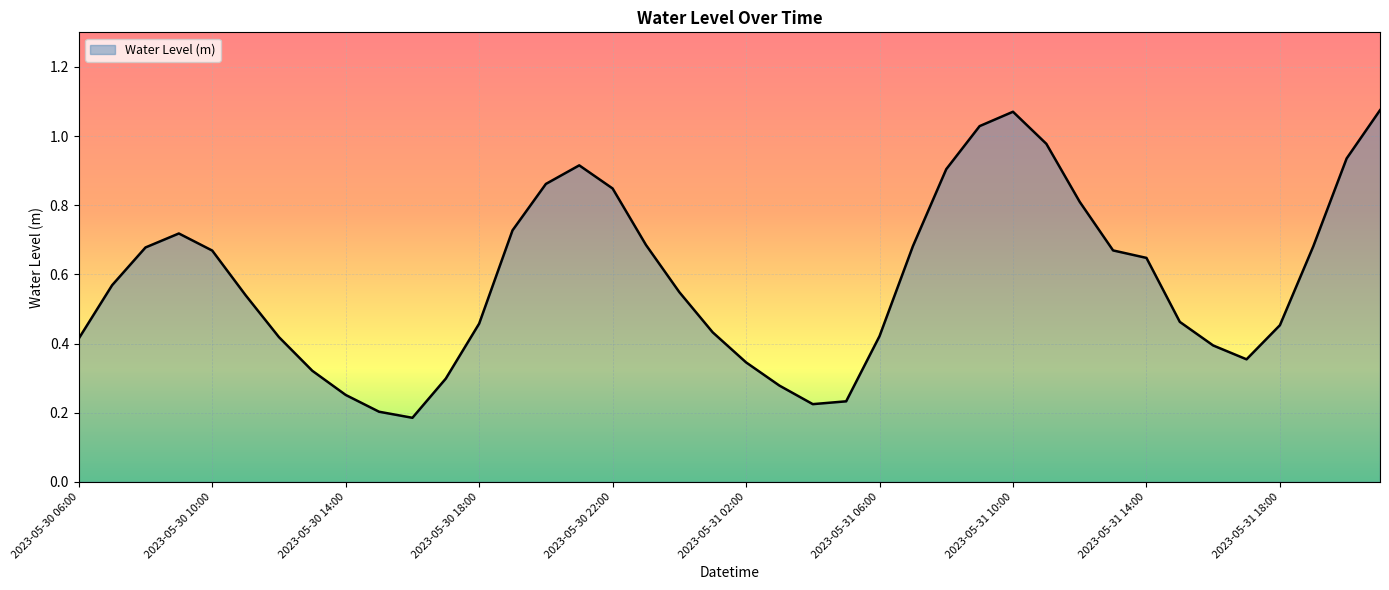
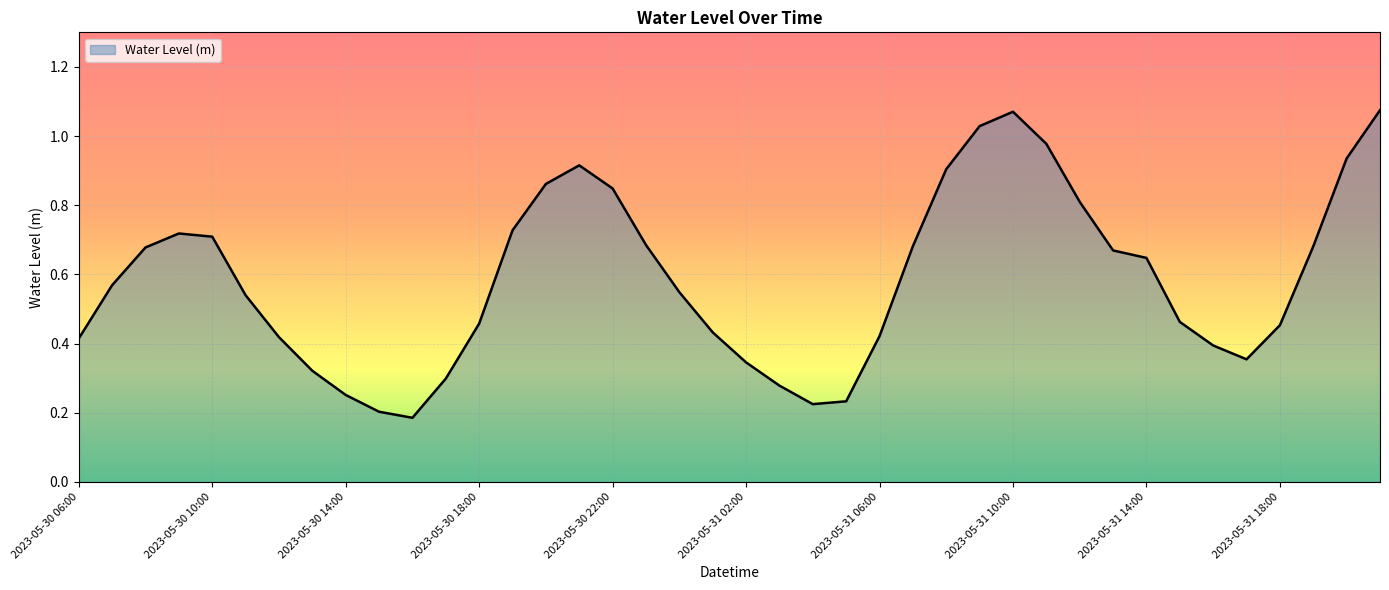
2023-05-30 10:00: 0.67 -> 0.71
